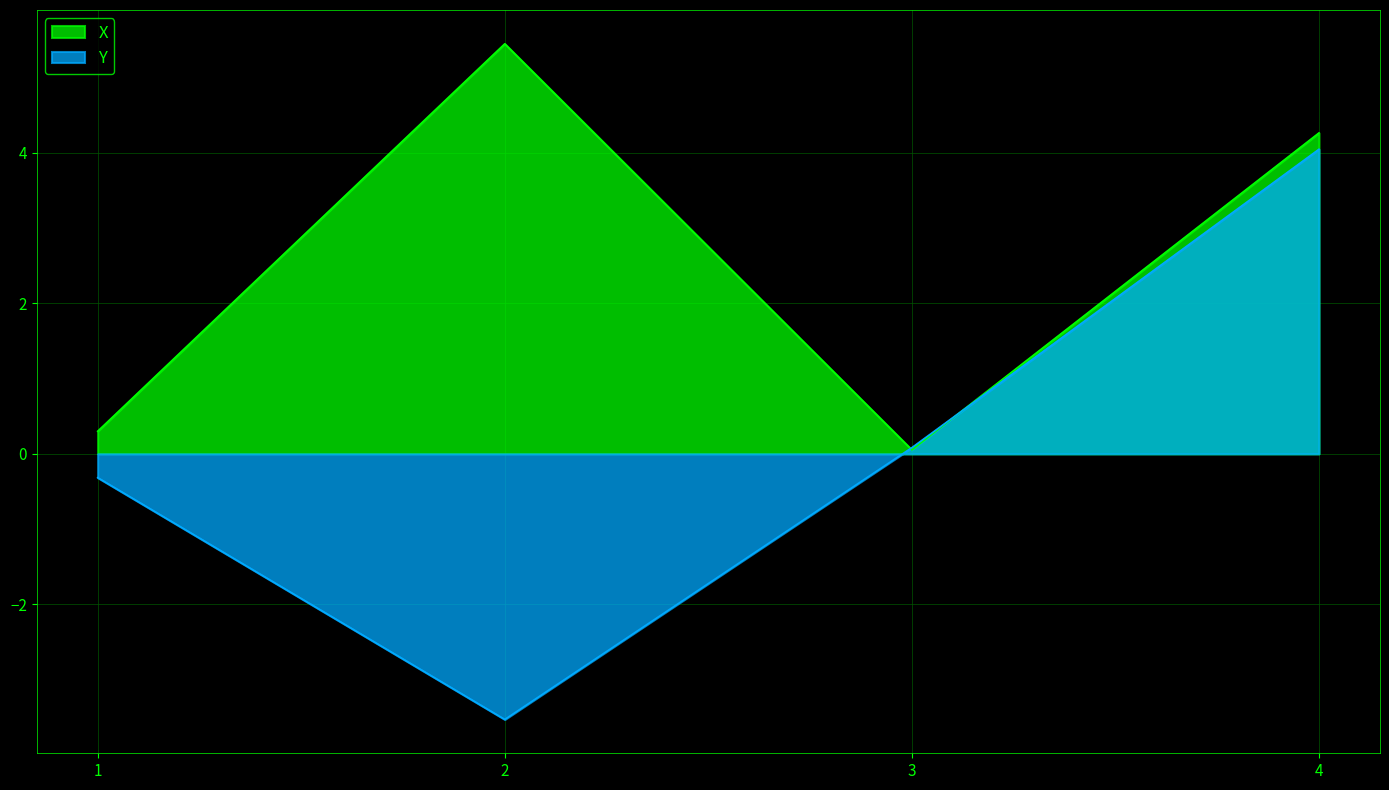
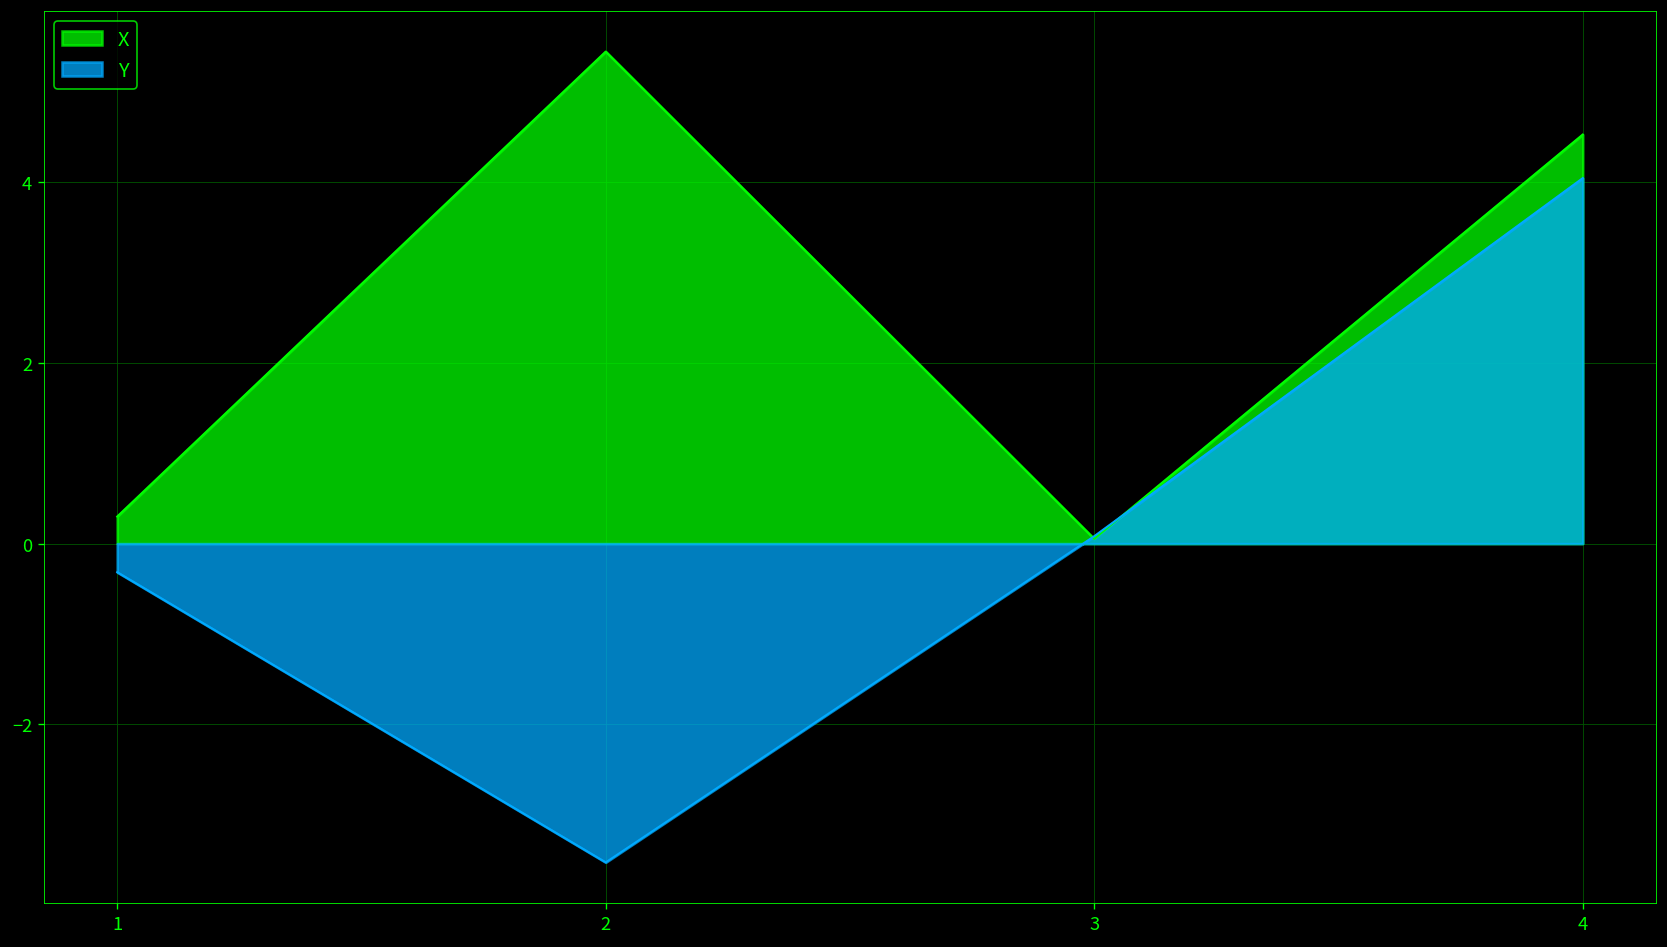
X, 4: 4.3 -> 4.5
